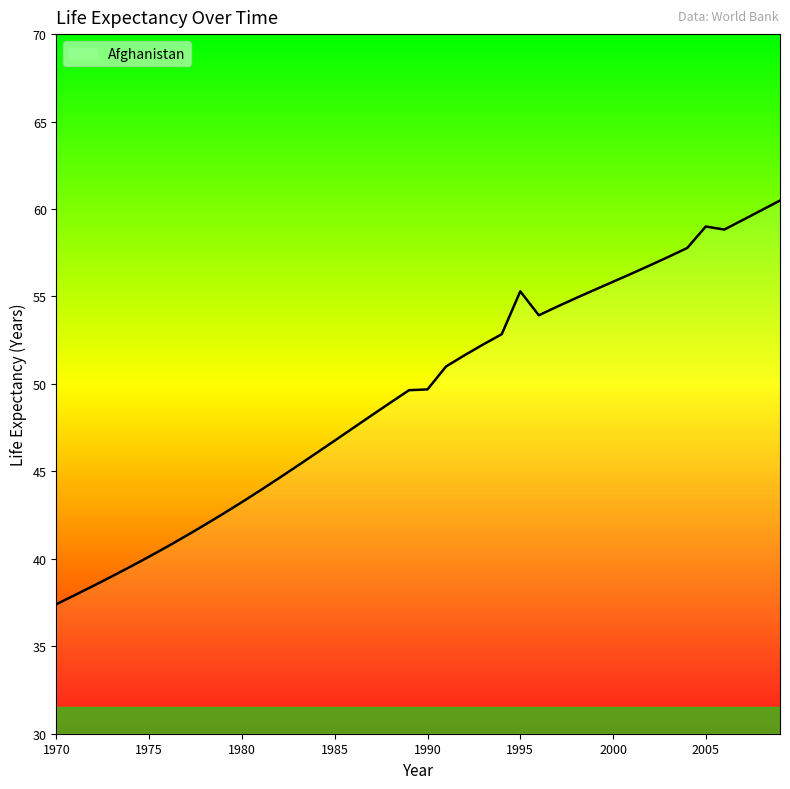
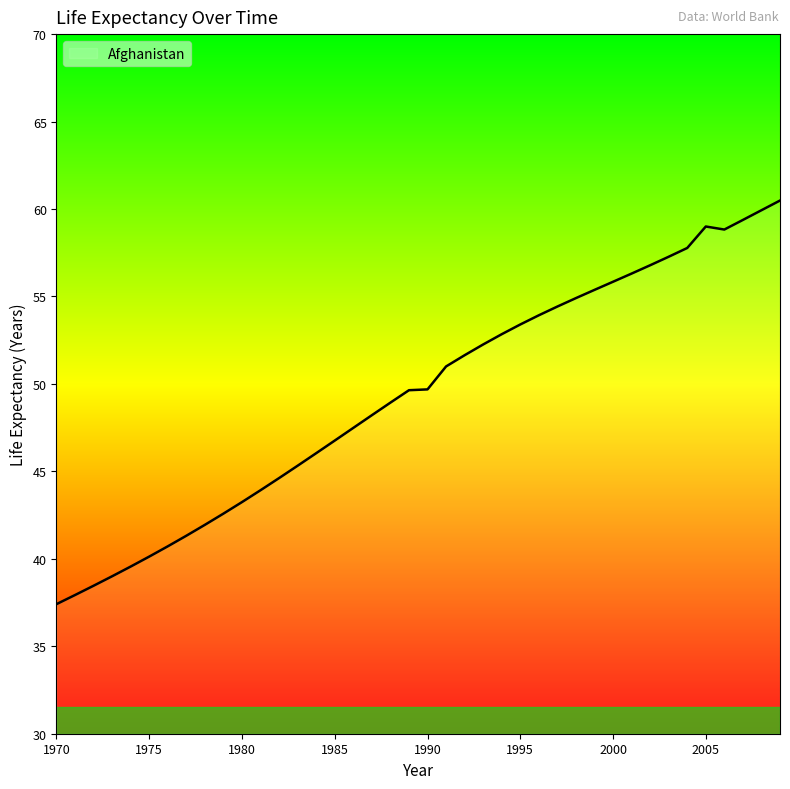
1995: 55.3 -> 53.4
